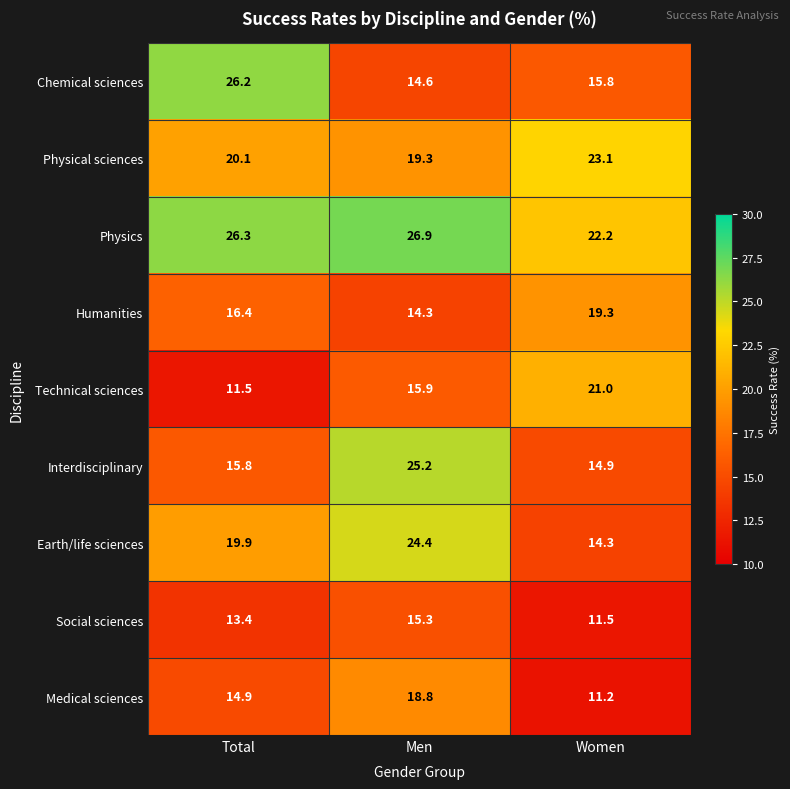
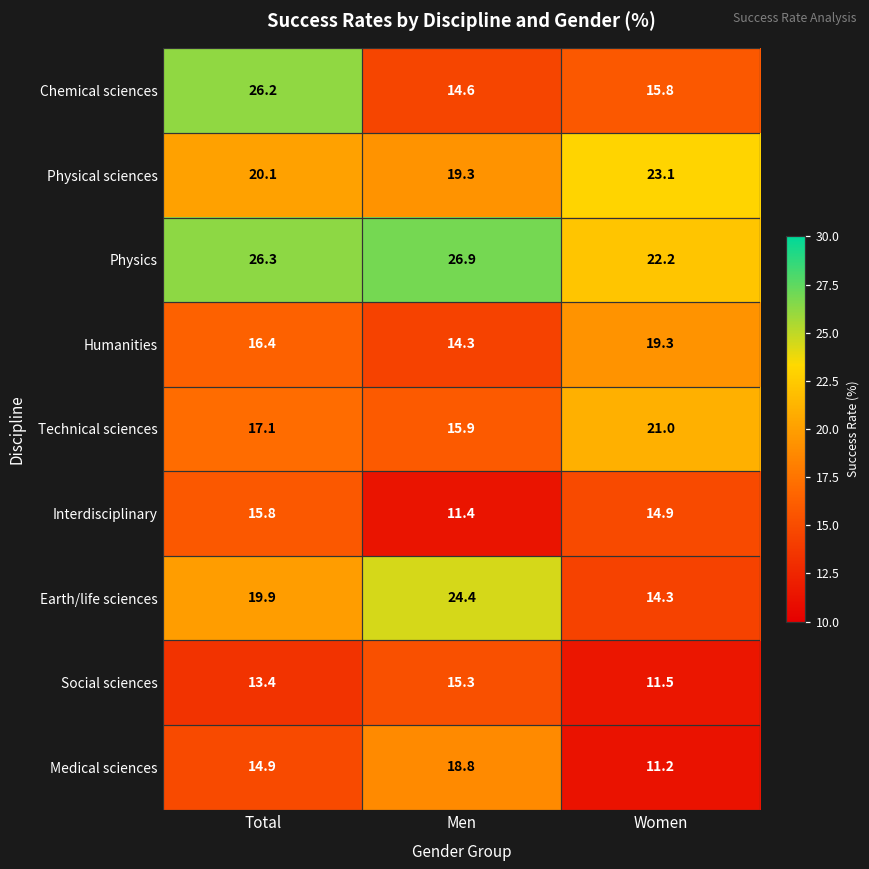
Technical sciences, Total: 11.5 -> 17.1
Interdisciplinary, Men: 25.2 -> 11.4
